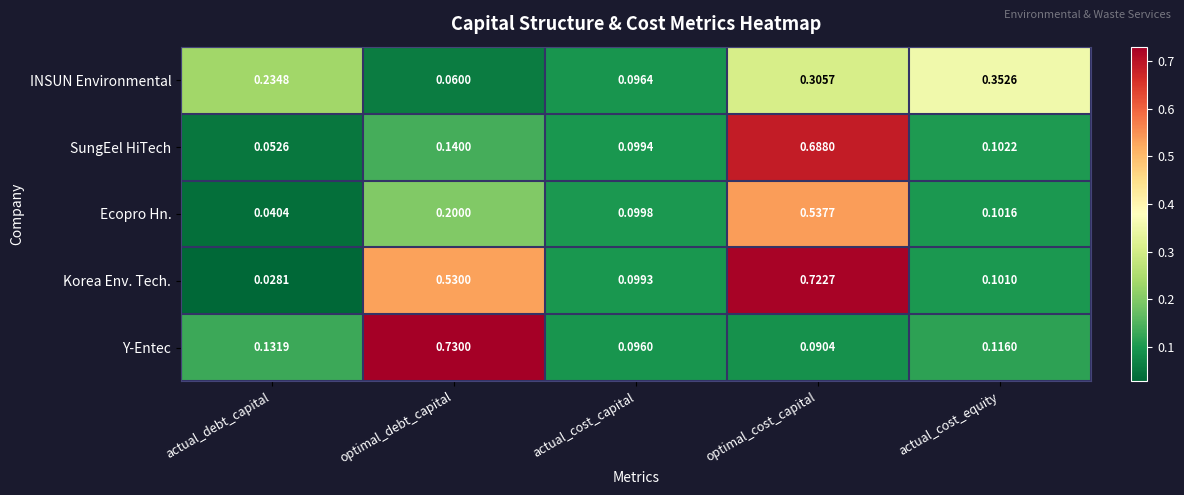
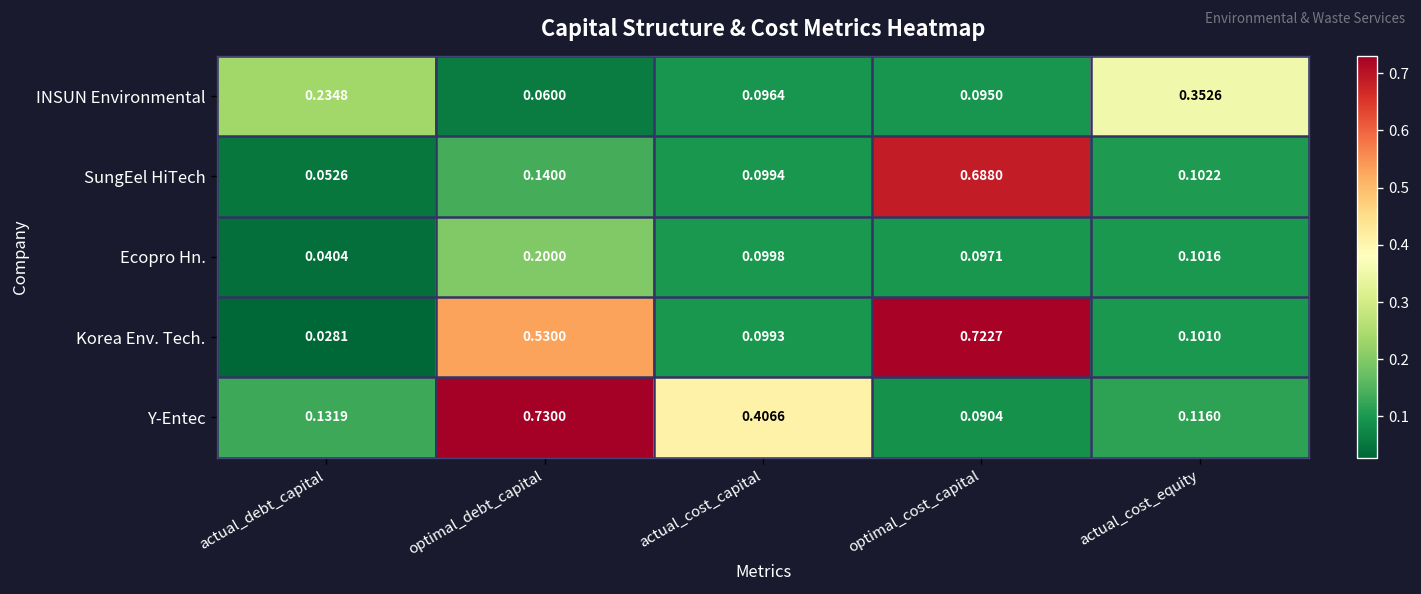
INSUN Environmental, optimal_cost_capital: 0.3057 -> 0.0950
Ecopro Hn., optimal_cost_capital: 0.5377 -> 0.0971
Y-Entec, actual_cost_capital: 0.0960 -> 0.4066
